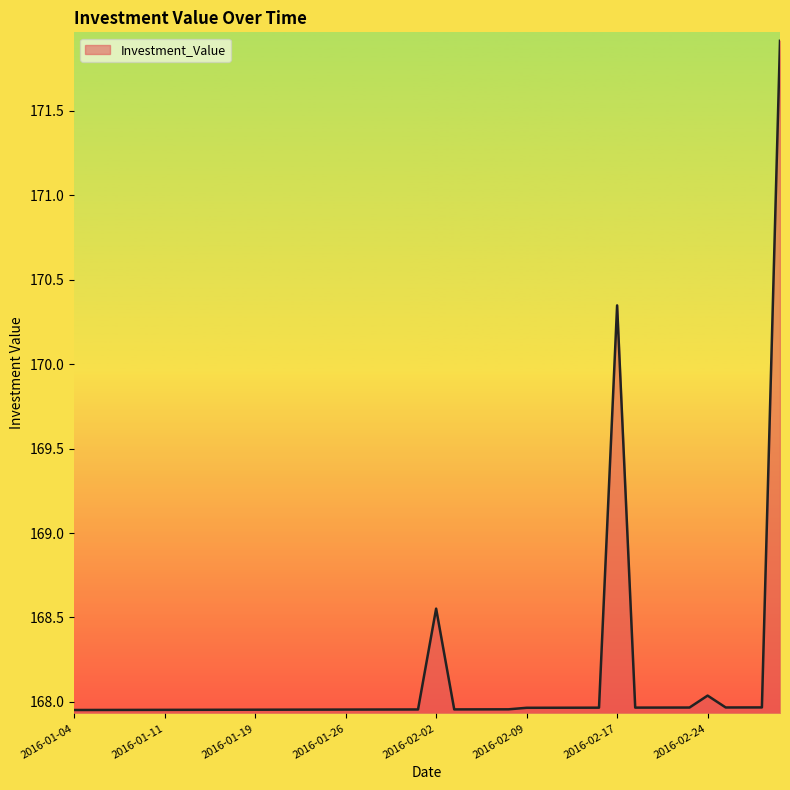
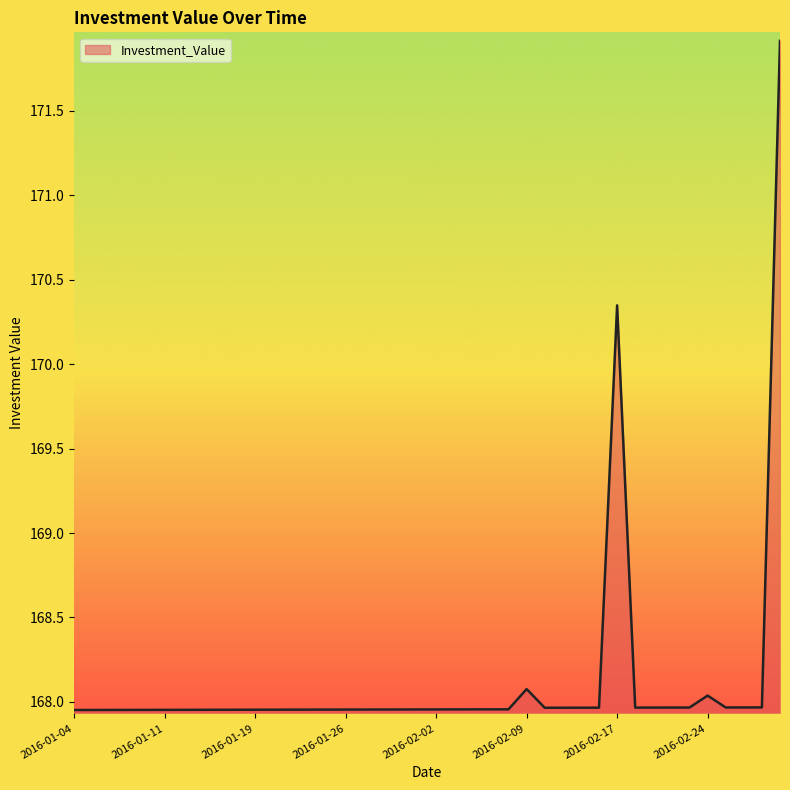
2016-02-02: 168.55 -> 167.96
2016-02-09: 167.97 -> 168.08
